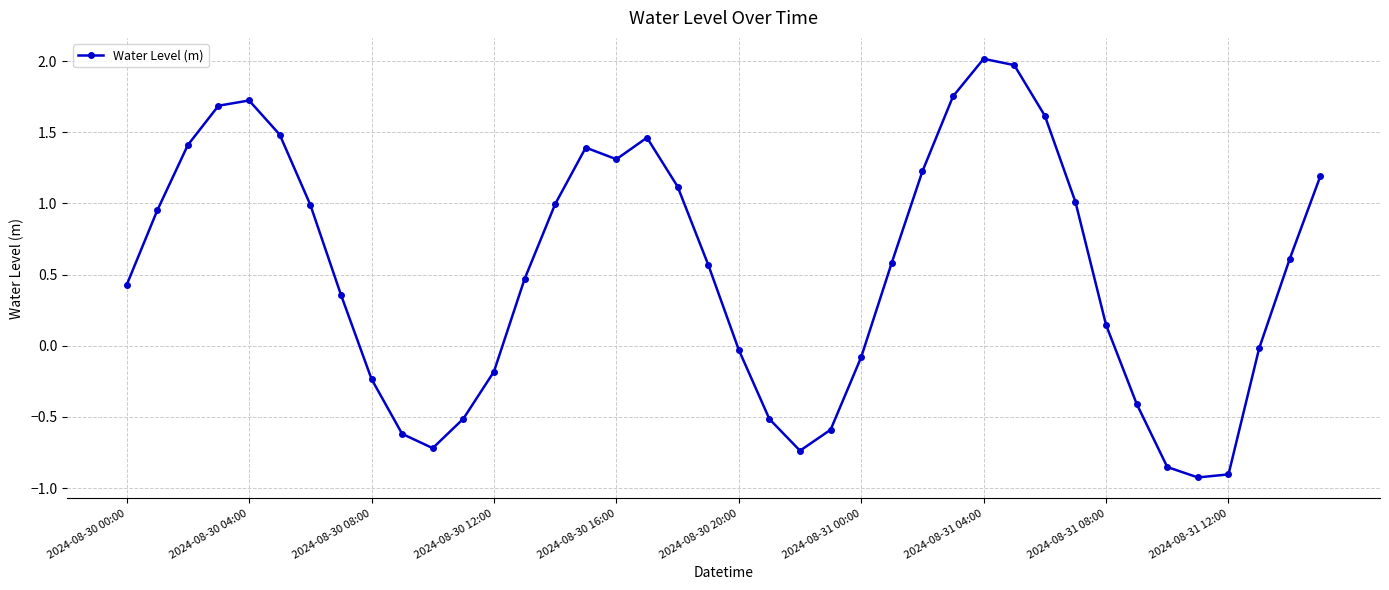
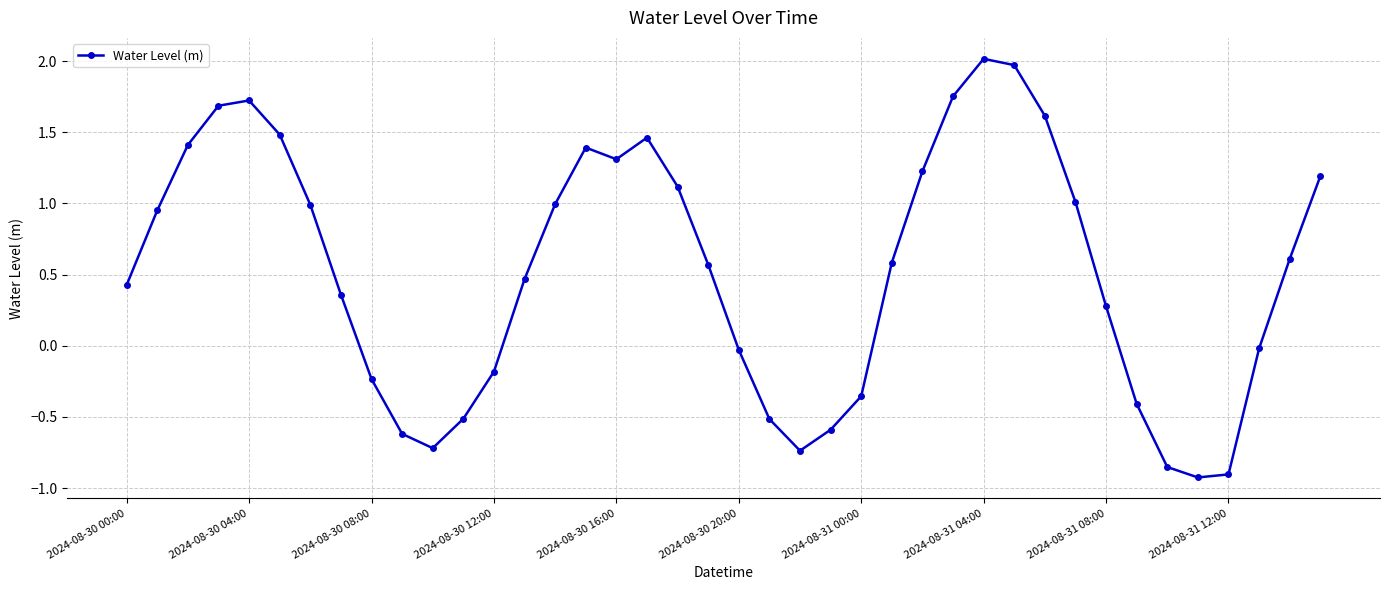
2024-08-31 00:00: -0.08 -> -0.35
2024-08-31 08:00: 0.15 -> 0.28
